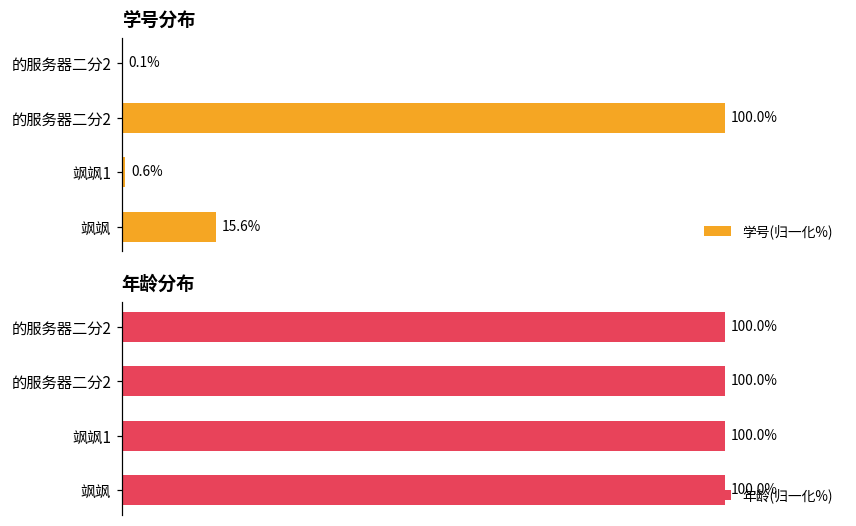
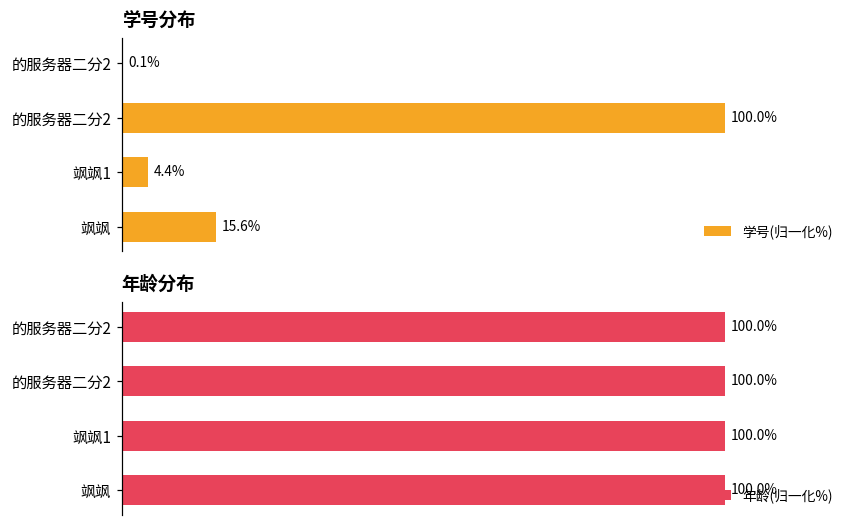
学号分布, 飒飒1: 0.6% -> 4.4%
